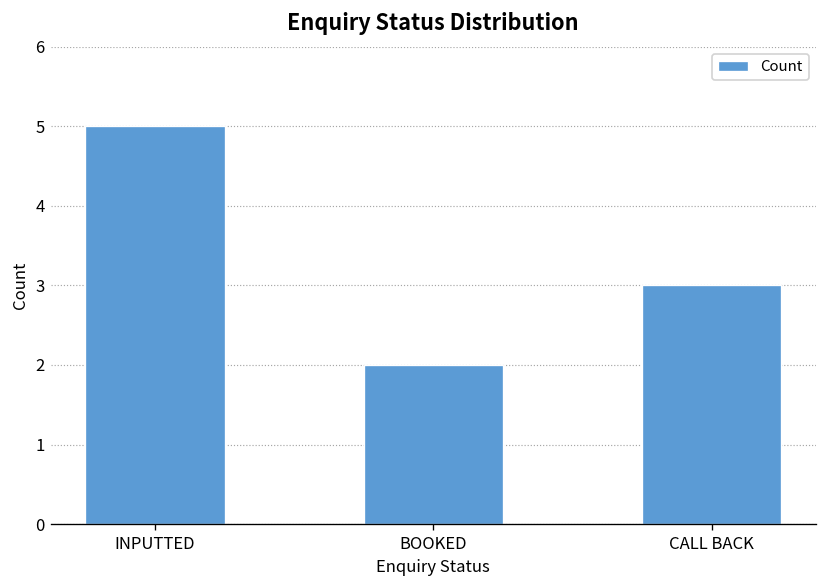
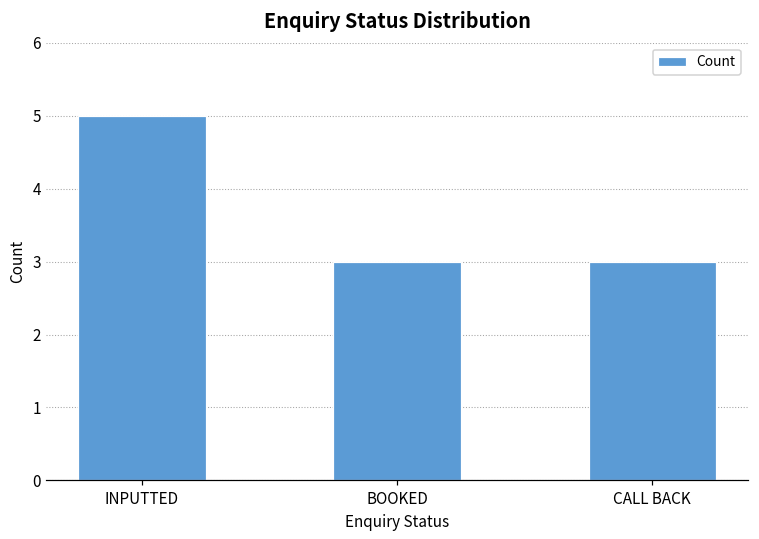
BOOKED: 2 -> 3
